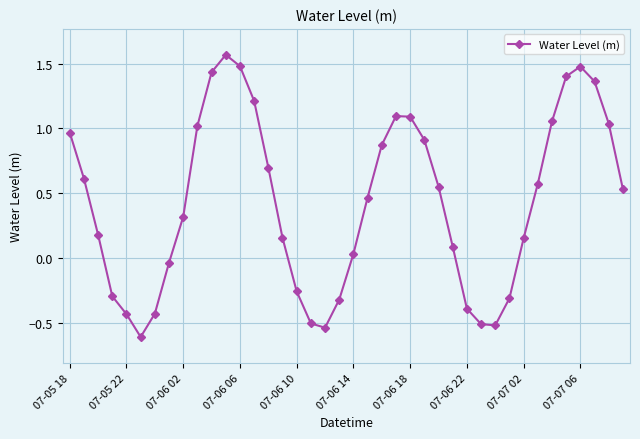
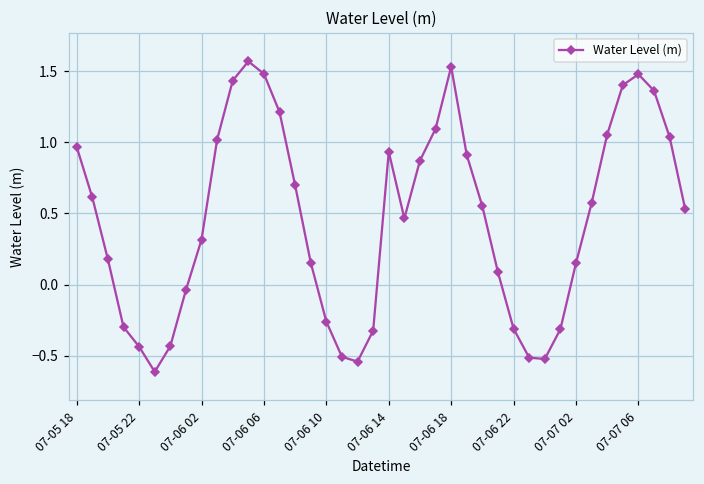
07-06 14: 0.03 -> 0.93
07-06 18: 1.09 -> 1.53
07-06 22: -0.39 -> -0.31
